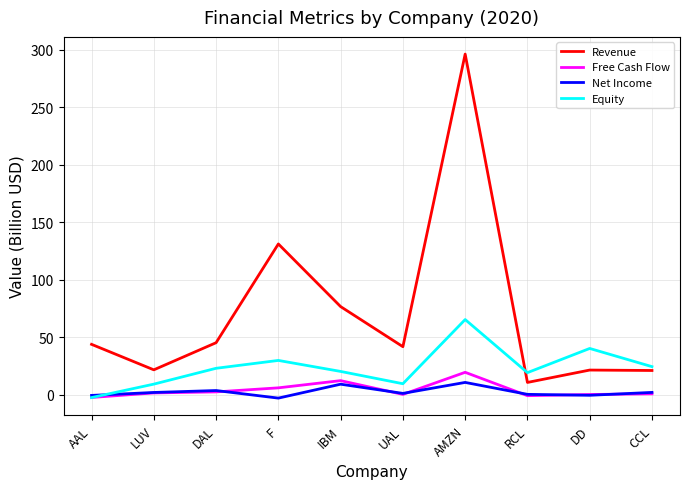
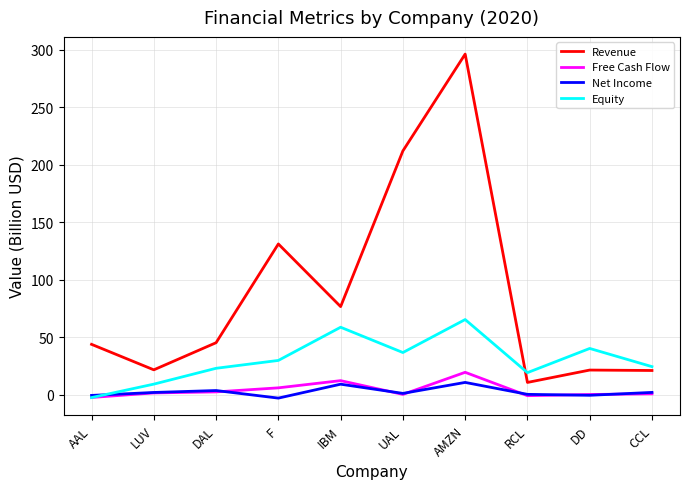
Equity, IBM: 20 -> 59
Revenue, UAL: 42 -> 212
Equity, UAL: 9 -> 37
